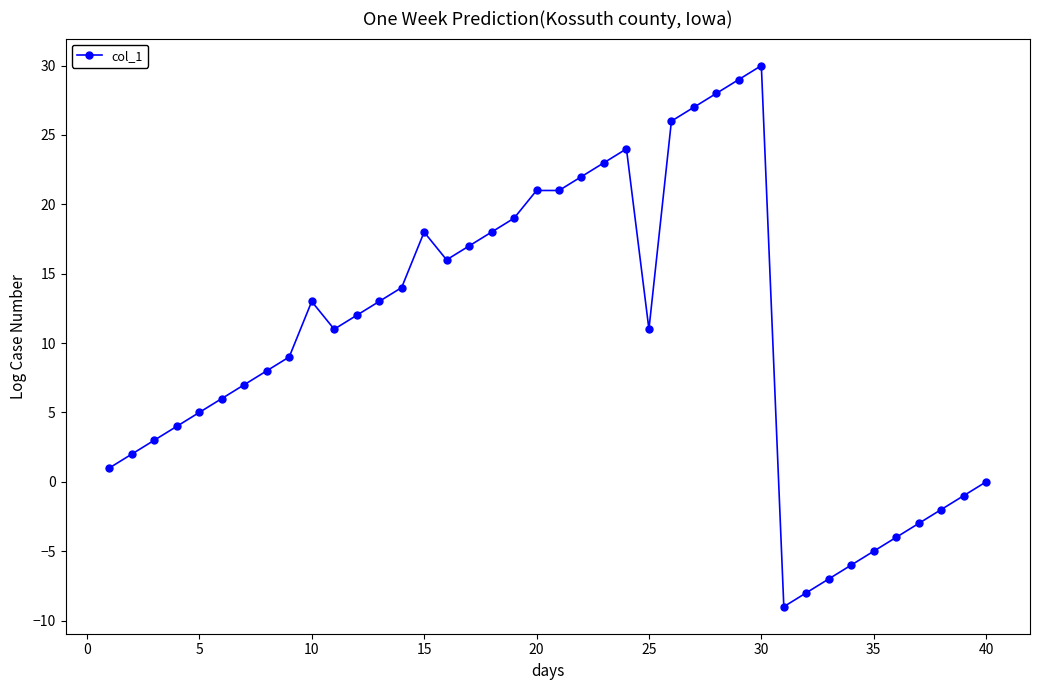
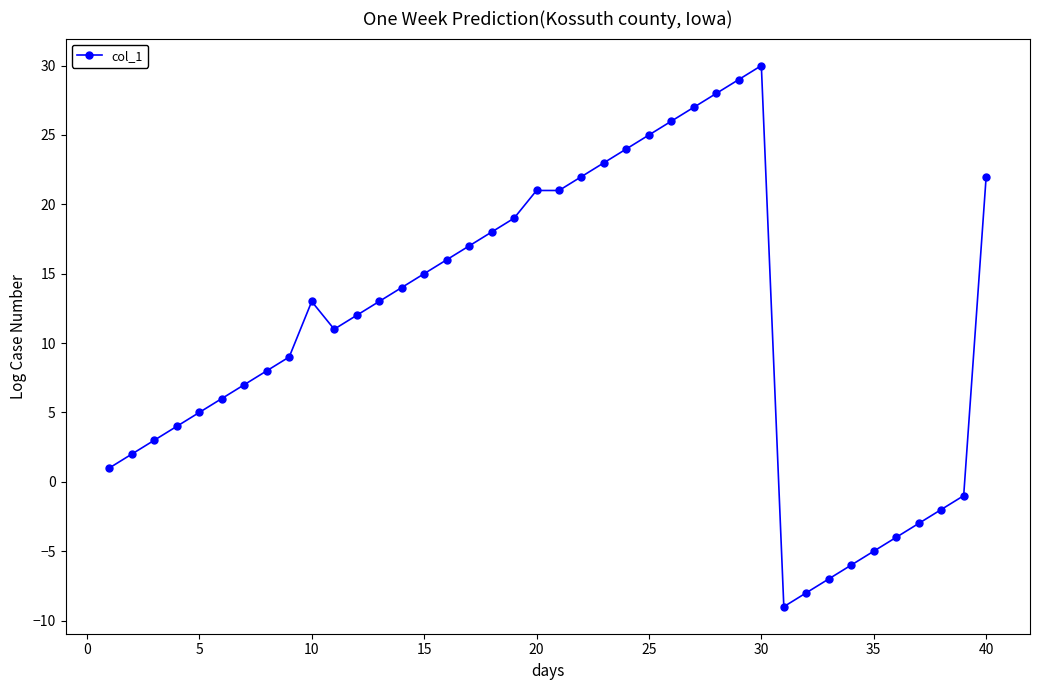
15: 18 -> 15
25: 11 -> 25
40: 0 -> 22
